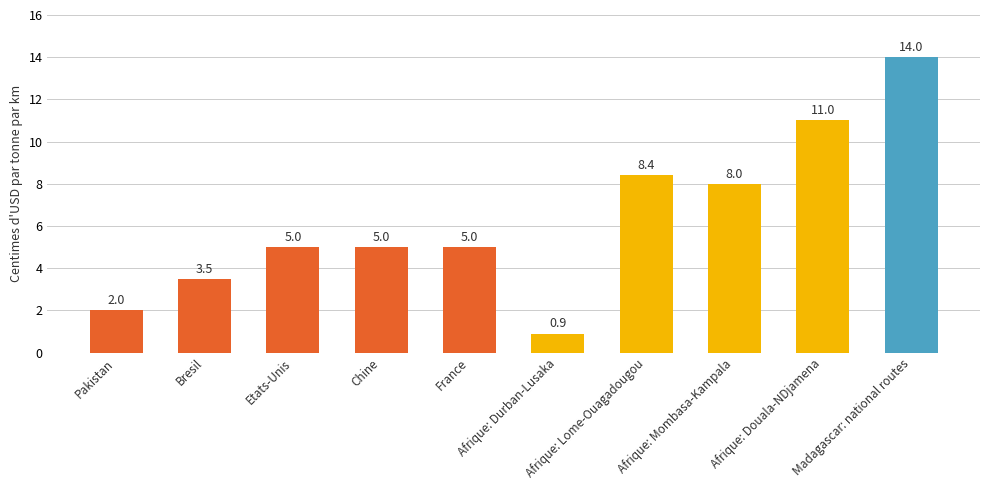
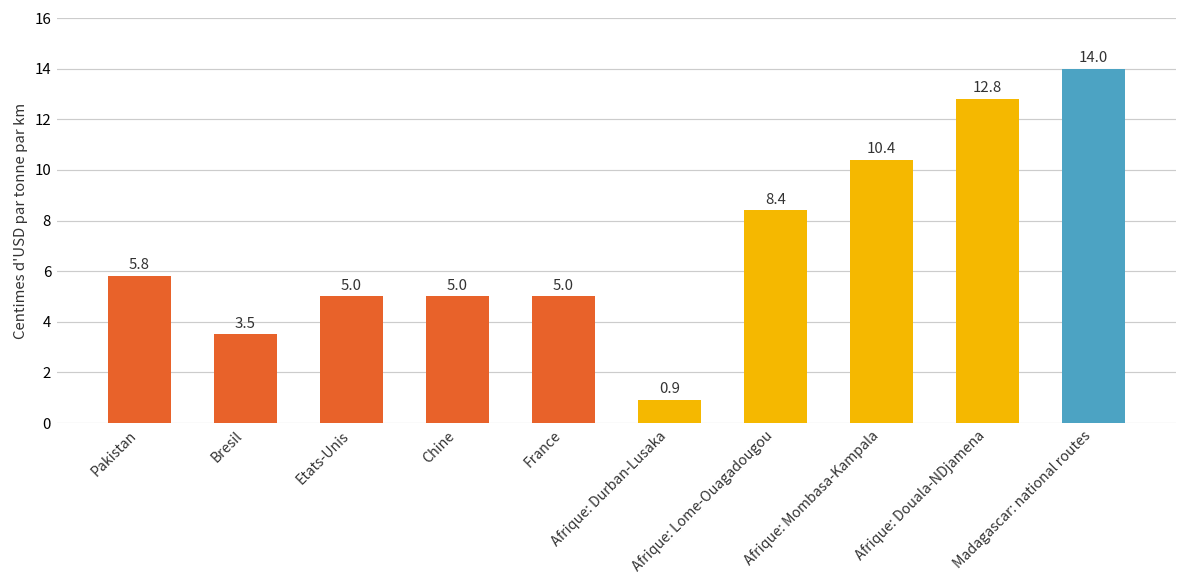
Pakistan: 2.0 -> 5.8
Afrique: Mombasa-Kampala: 8.0 -> 10.4
Afrique: Douala-NDjamena: 11.0 -> 12.8
